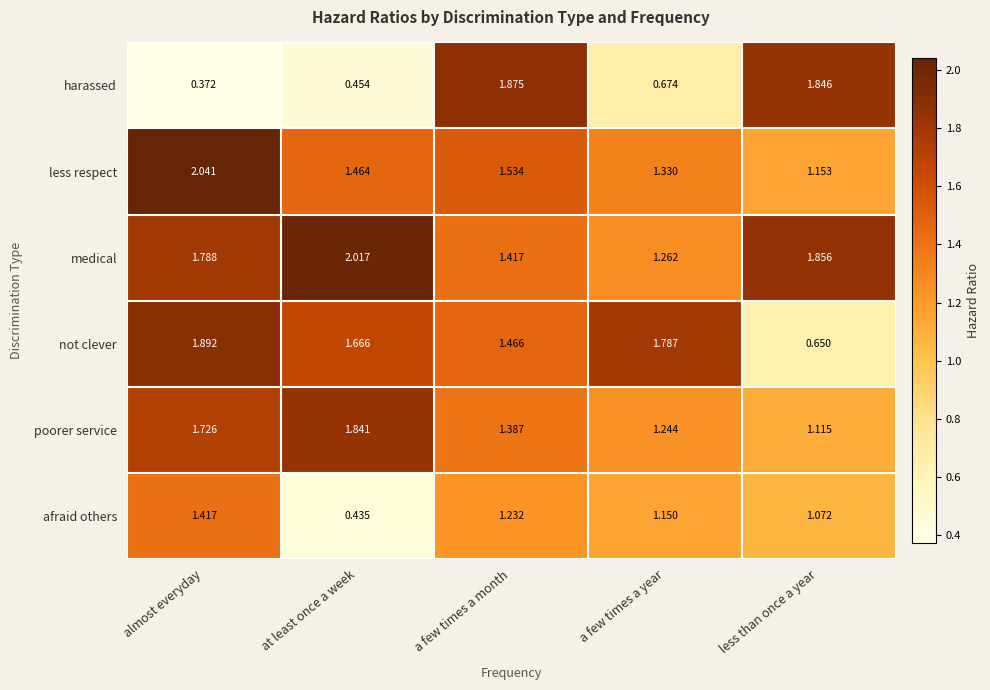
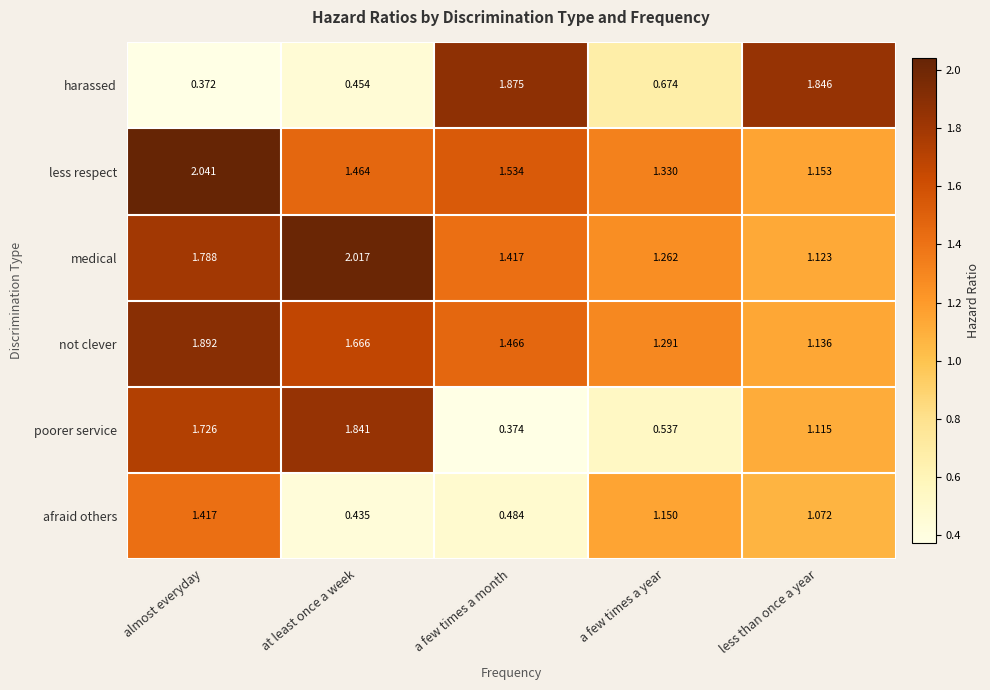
medical, less than once a year: 1.856 -> 1.123
not clever, a few times a year: 1.787 -> 1.291
not clever, less than once a year: 0.650 -> 1.136
poorer service, a few times a month: 1.387 -> 0.374
poorer service, a few times a year: 1.244 -> 0.537
afraid others, a few times a month: 1.232 -> 0.484
